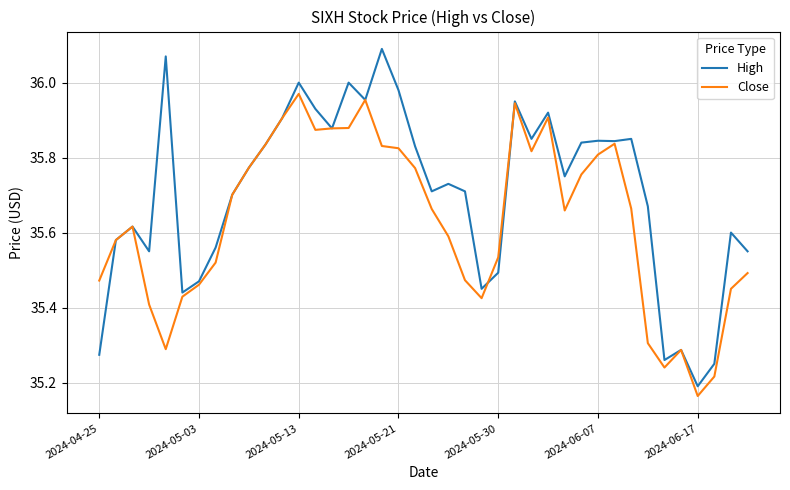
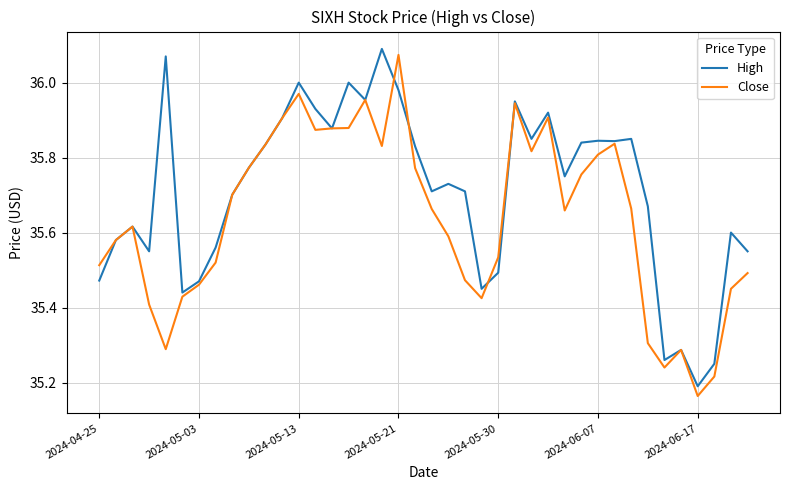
High, 2024-04-25: 35.27 -> 35.47
Close, 2024-04-25: 35.47 -> 35.51
Close, 2024-05-21: 35.83 -> 36.07
